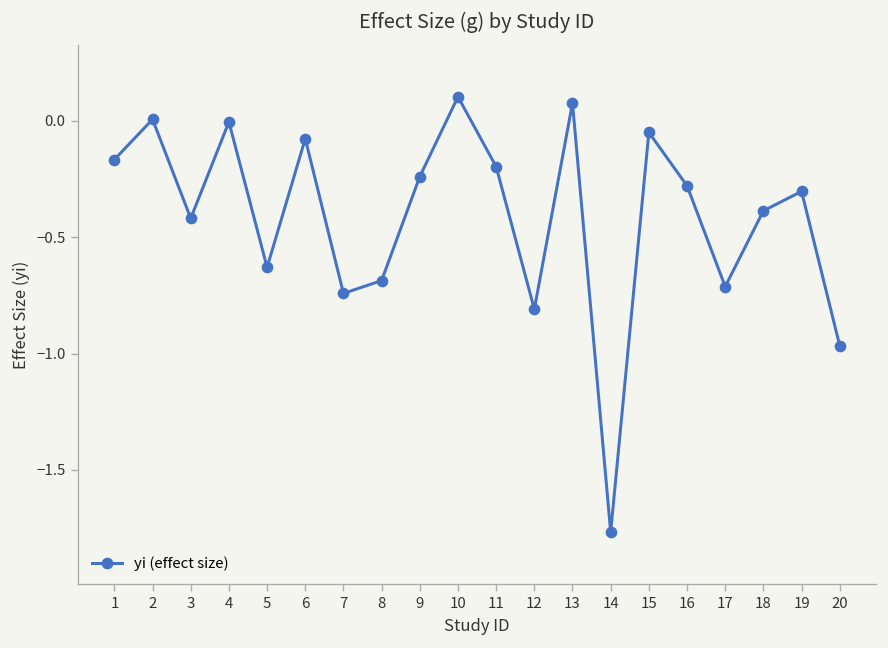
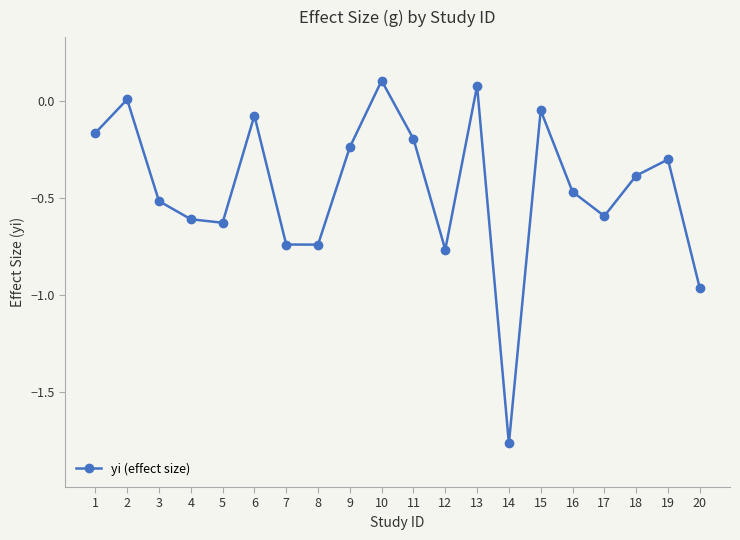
3: -0.42 -> -0.52
4: 0.00 -> -0.61
8: -0.69 -> -0.74
12: -0.81 -> -0.77
16: -0.28 -> -0.47
17: -0.71 -> -0.59
